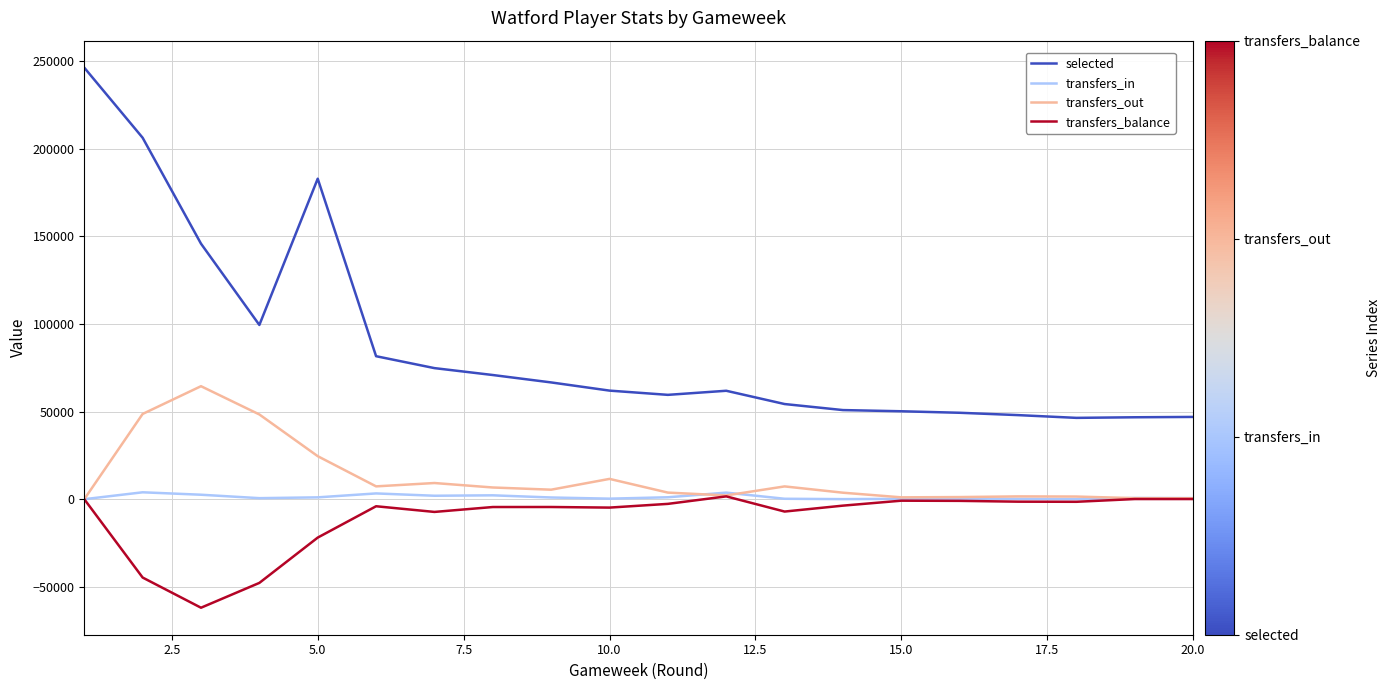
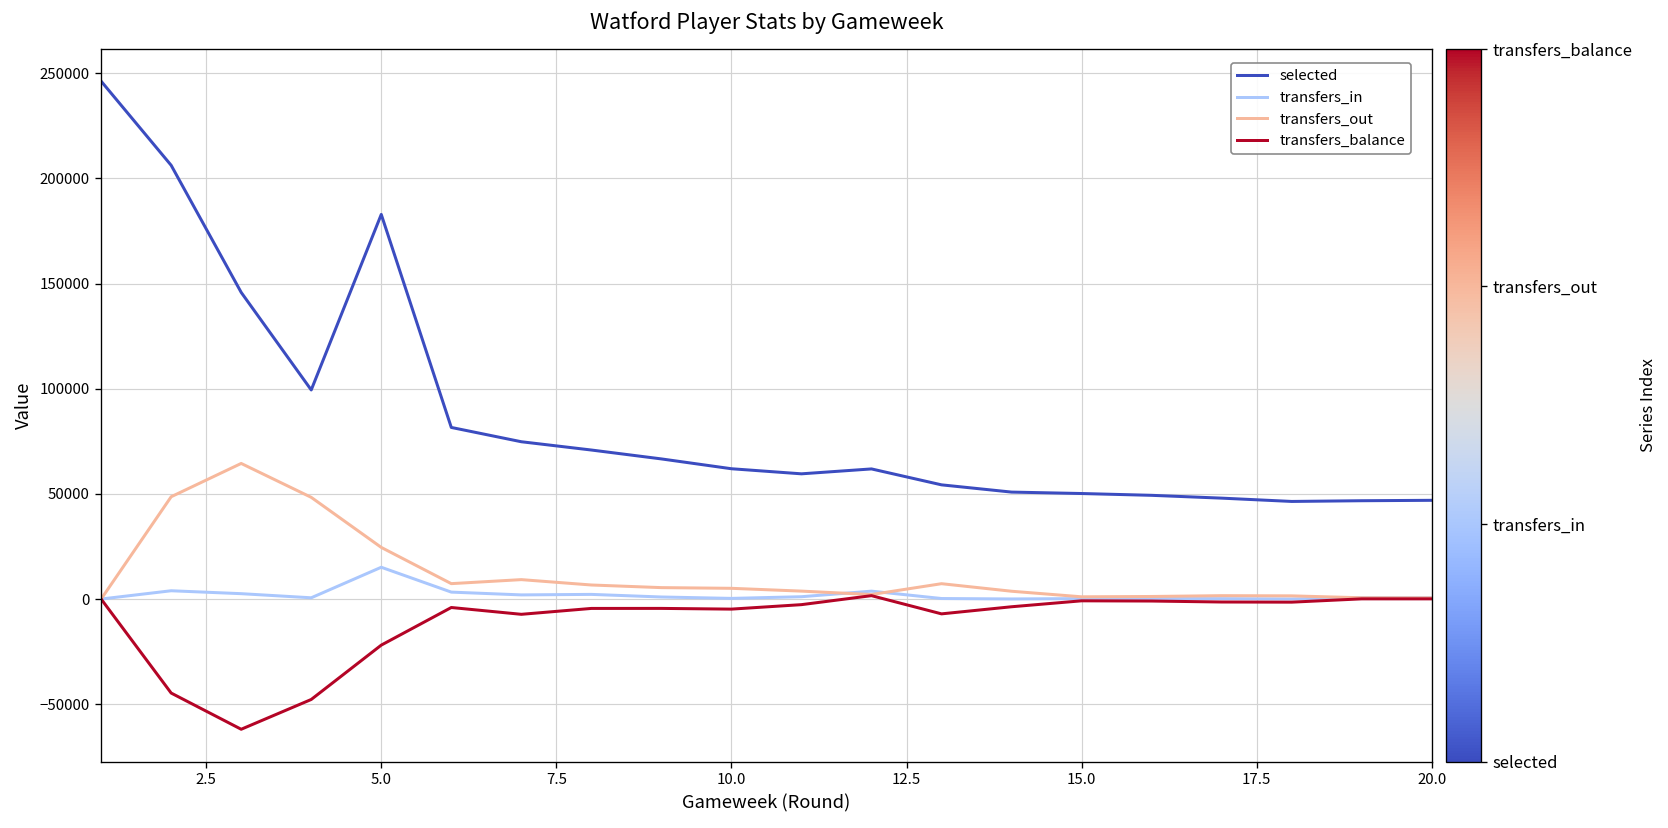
transfers_in, 5.0: 1000 -> 15000
transfers_out, 10.0: 12000 -> 5000
